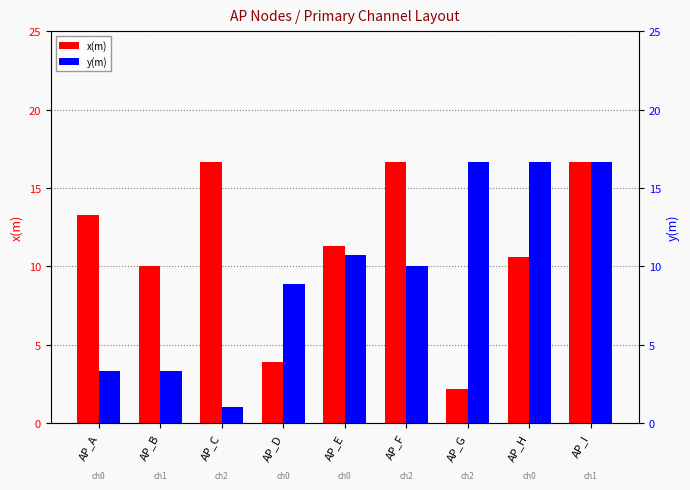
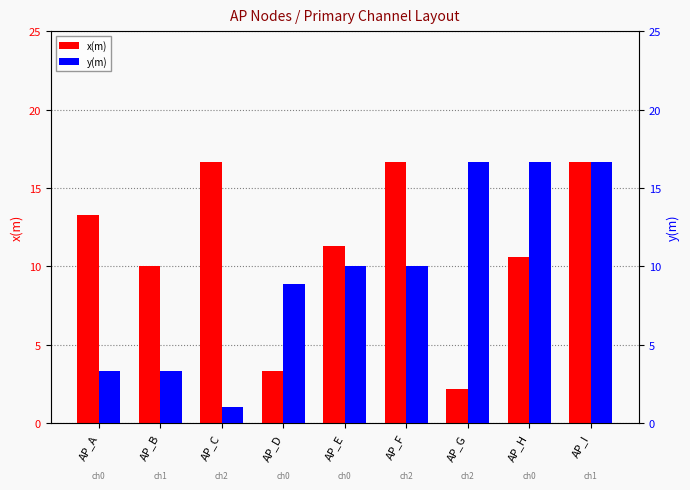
x(m), AP_D: 3.9 -> 3.3
y(m), AP_E: 10.7 -> 10.0
